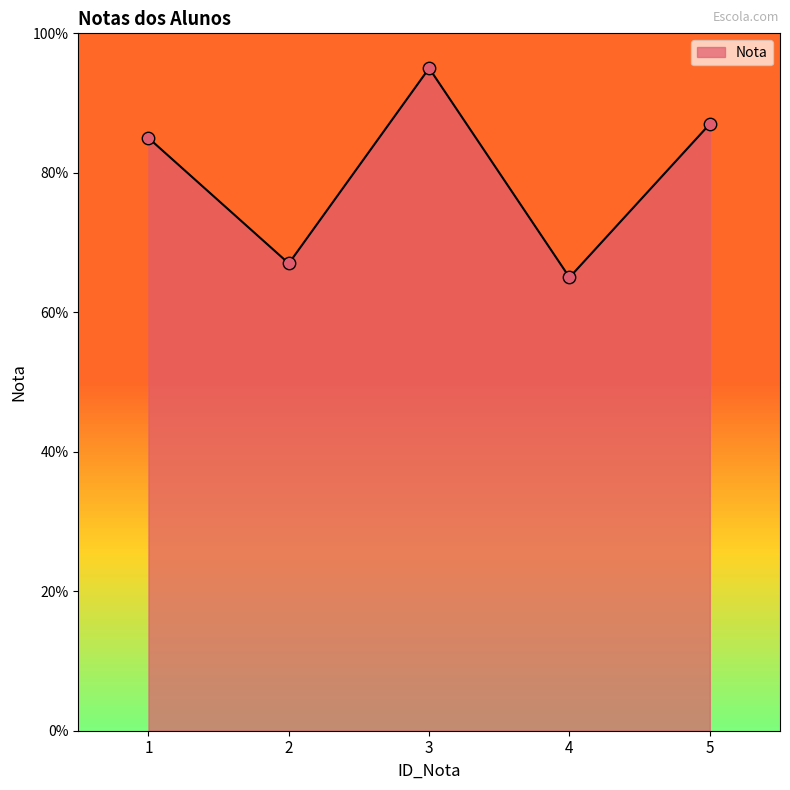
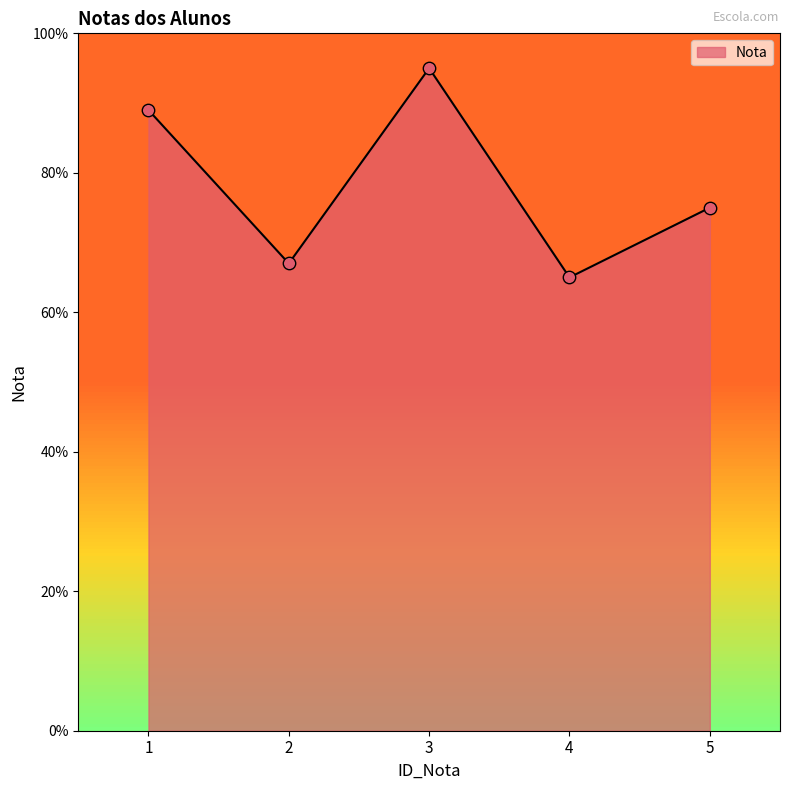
1: 85% -> 89%
5: 87% -> 75%
